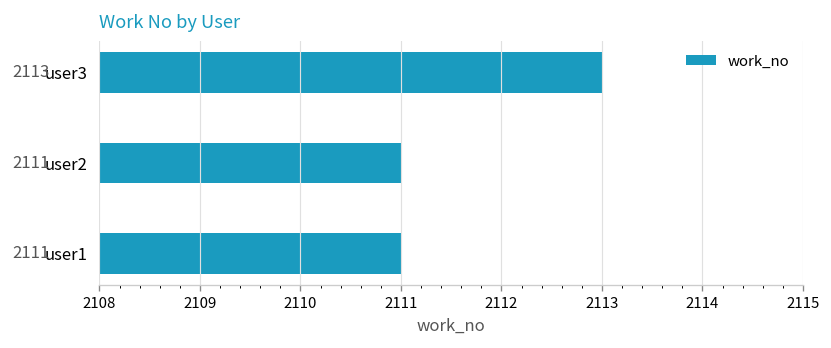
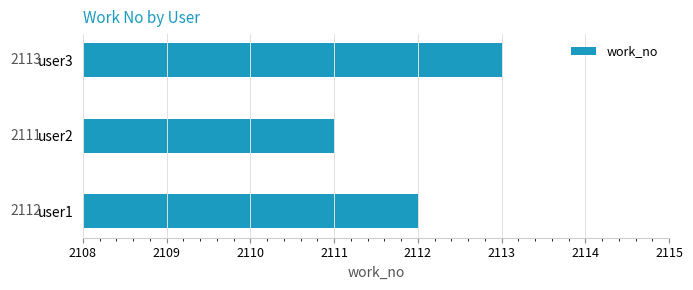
user1: 2111 -> 2112
